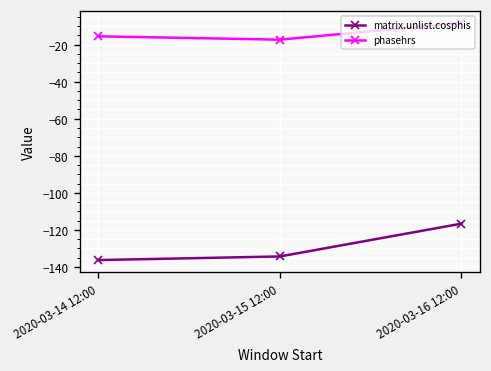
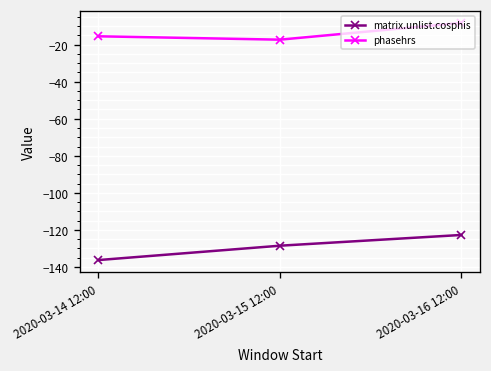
matrix.unlist.cosphis, 2020-03-15 12:00: -134 -> -129
matrix.unlist.cosphis, 2020-03-16 12:00: -117 -> -123
